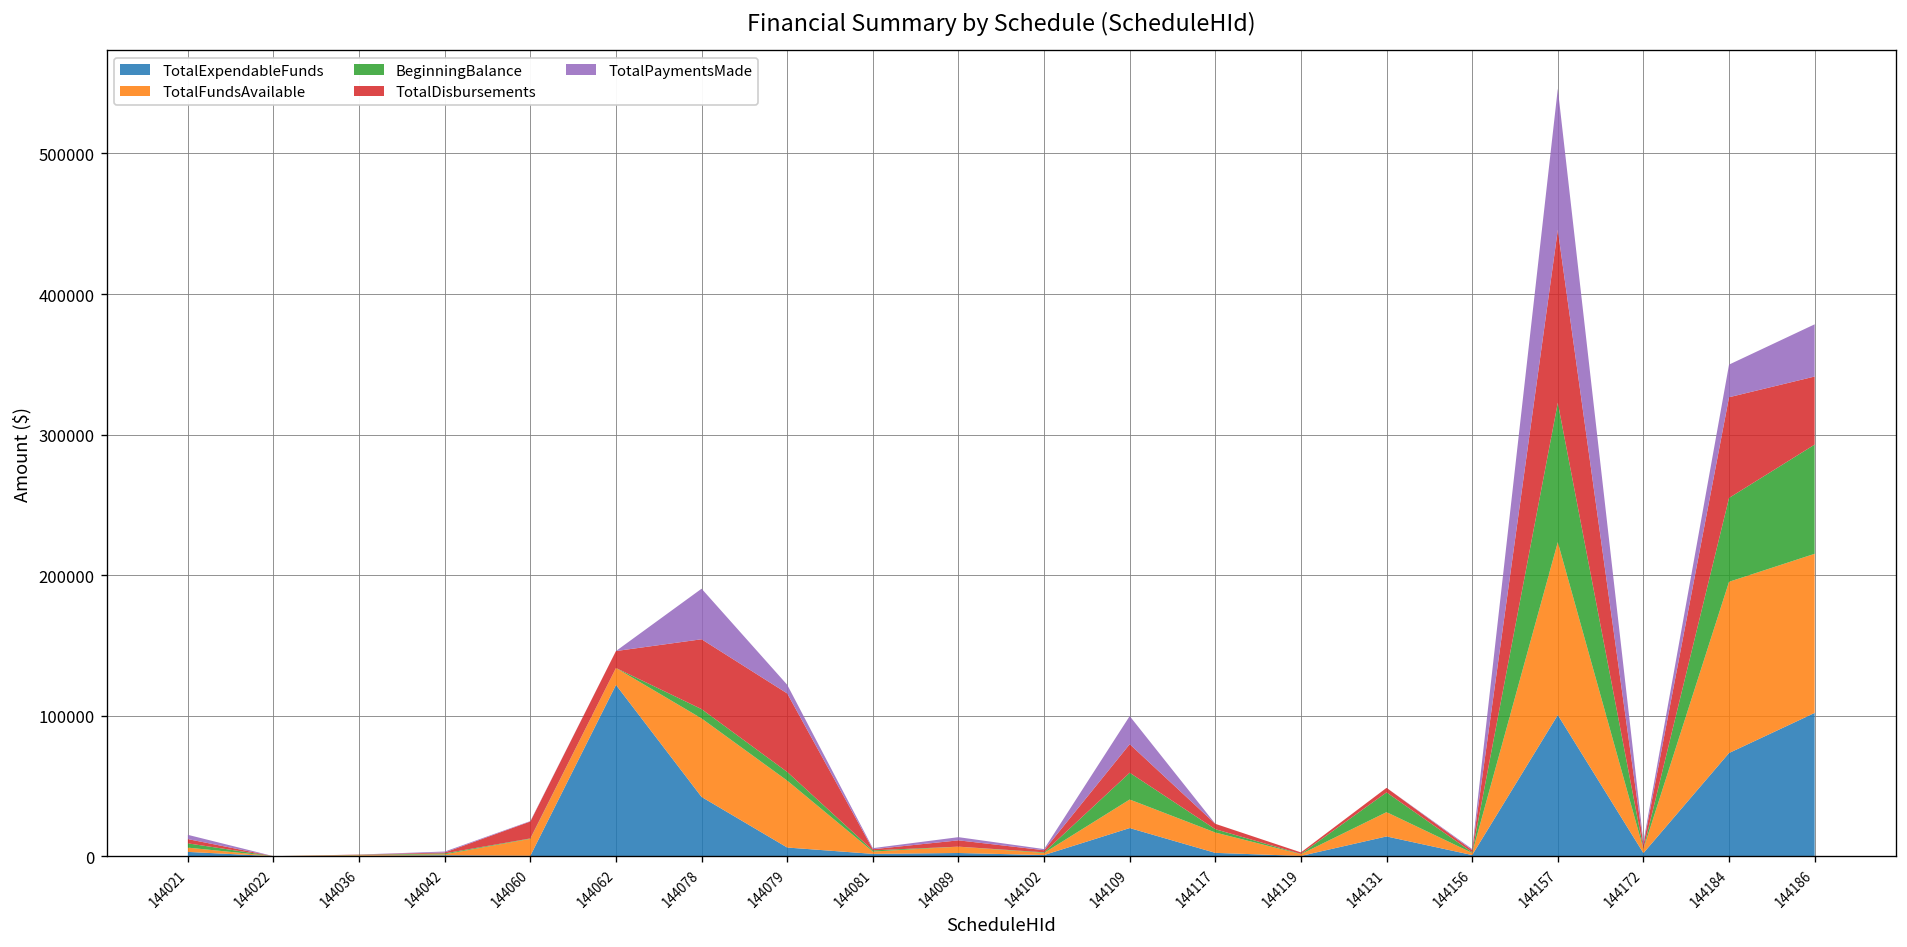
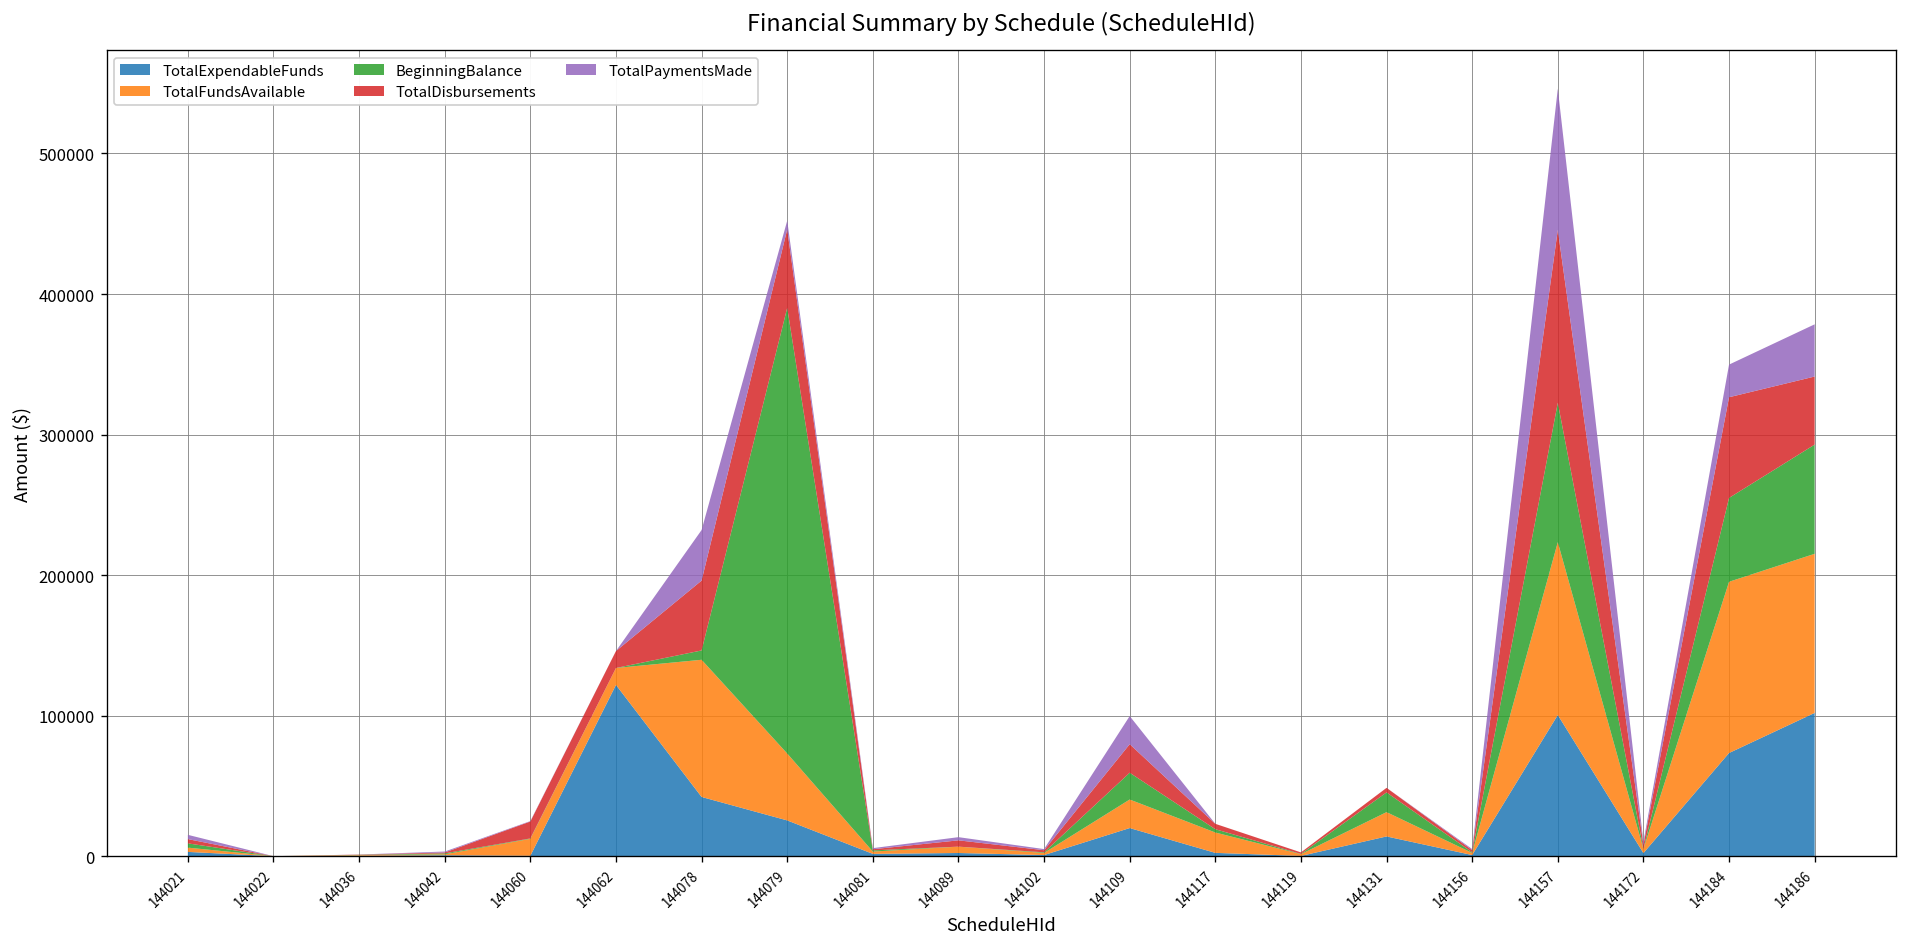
TotalFundsAvailable, 144078: 56000 -> 98000
TotalExpendableFunds, 144079: 6000 -> 25000
BeginningBalance, 144079: 6000 -> 317000
